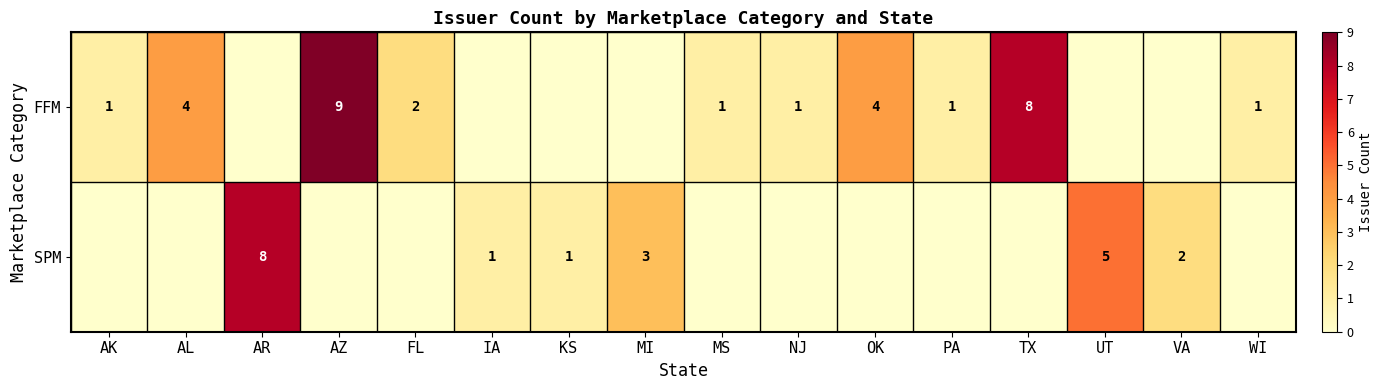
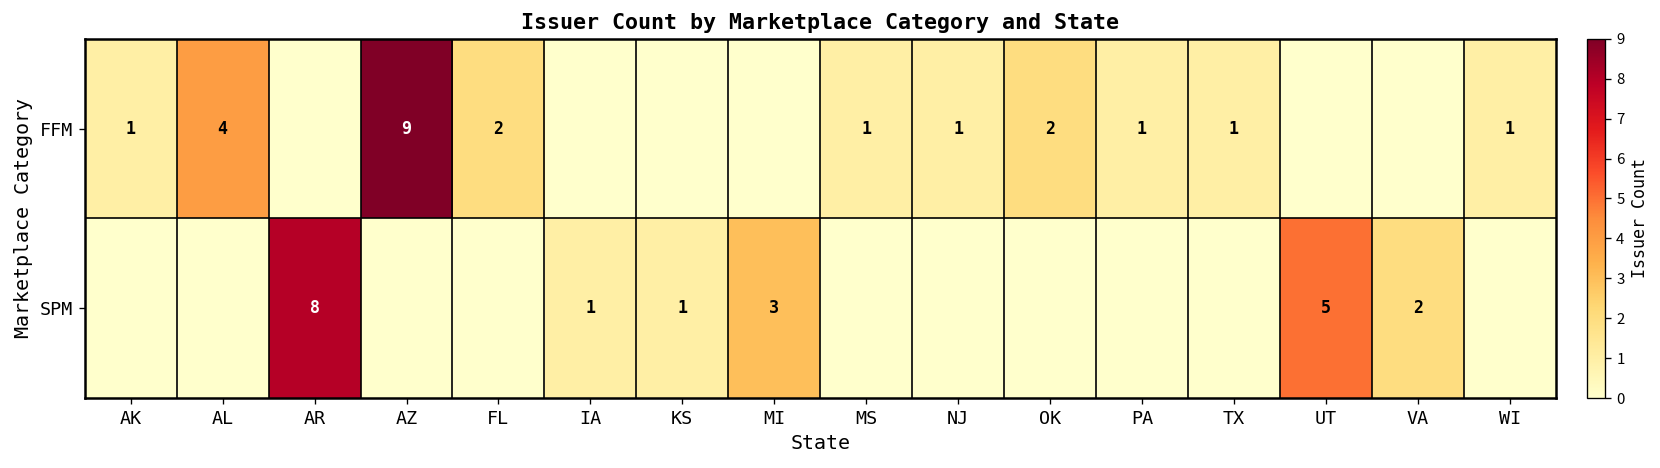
FFM, OK: 4 -> 2
FFM, TX: 8 -> 1
